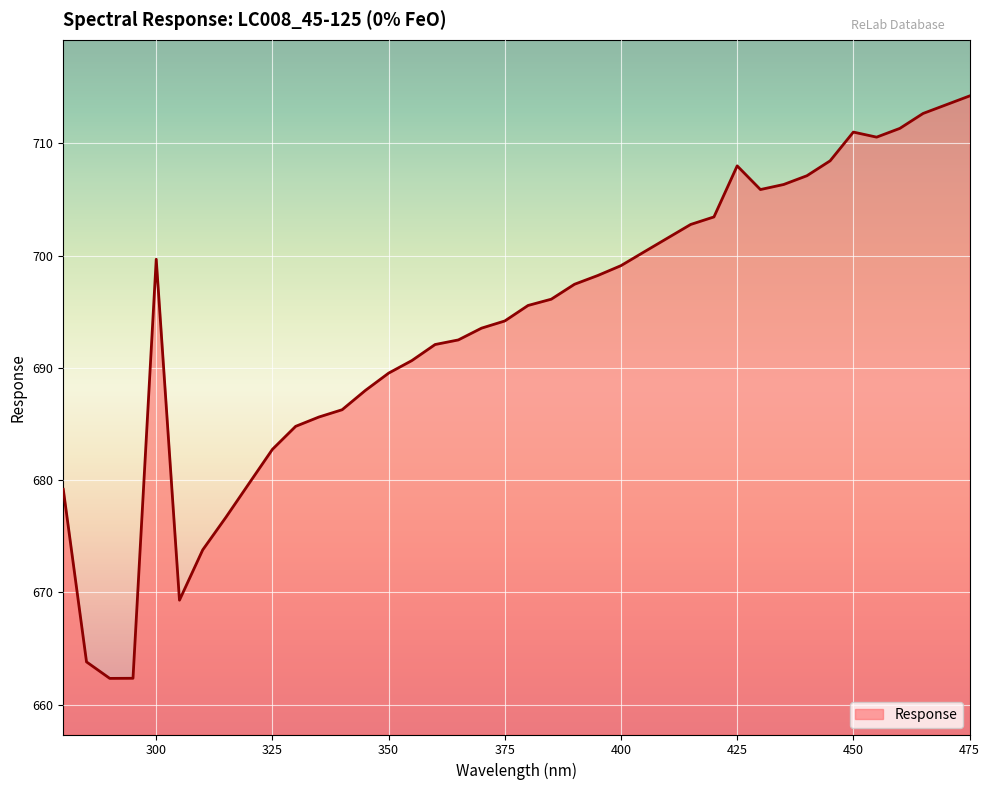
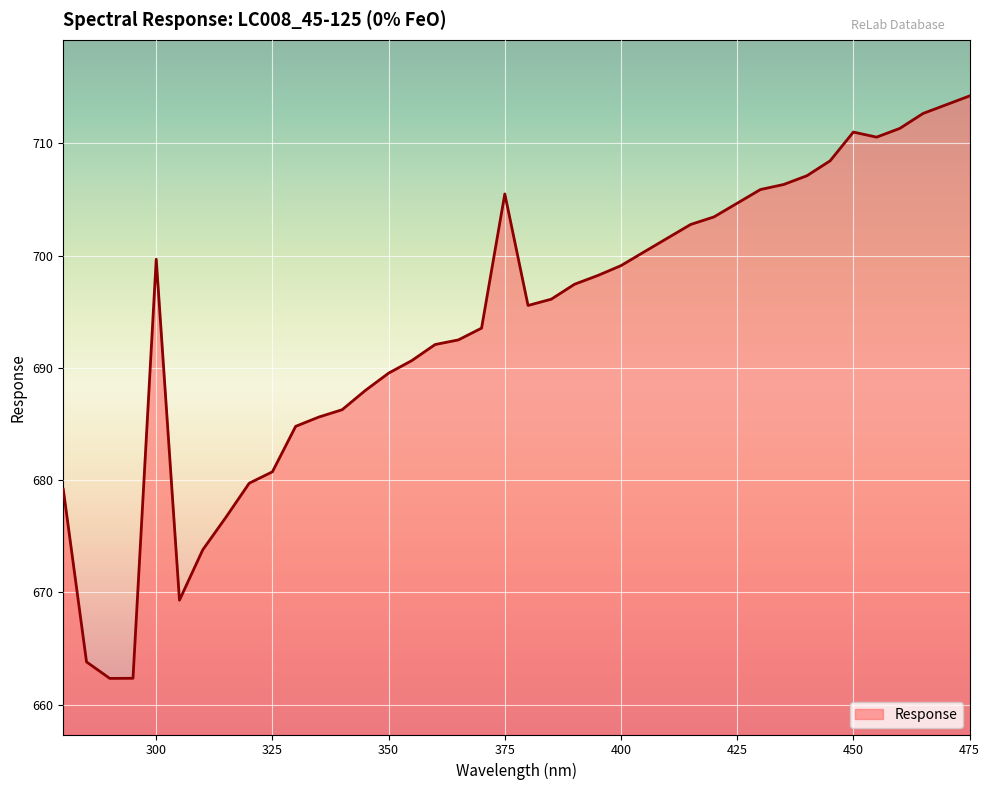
325: 682.7 -> 680.7
375: 694.2 -> 705.5
425: 708.0 -> 704.7
